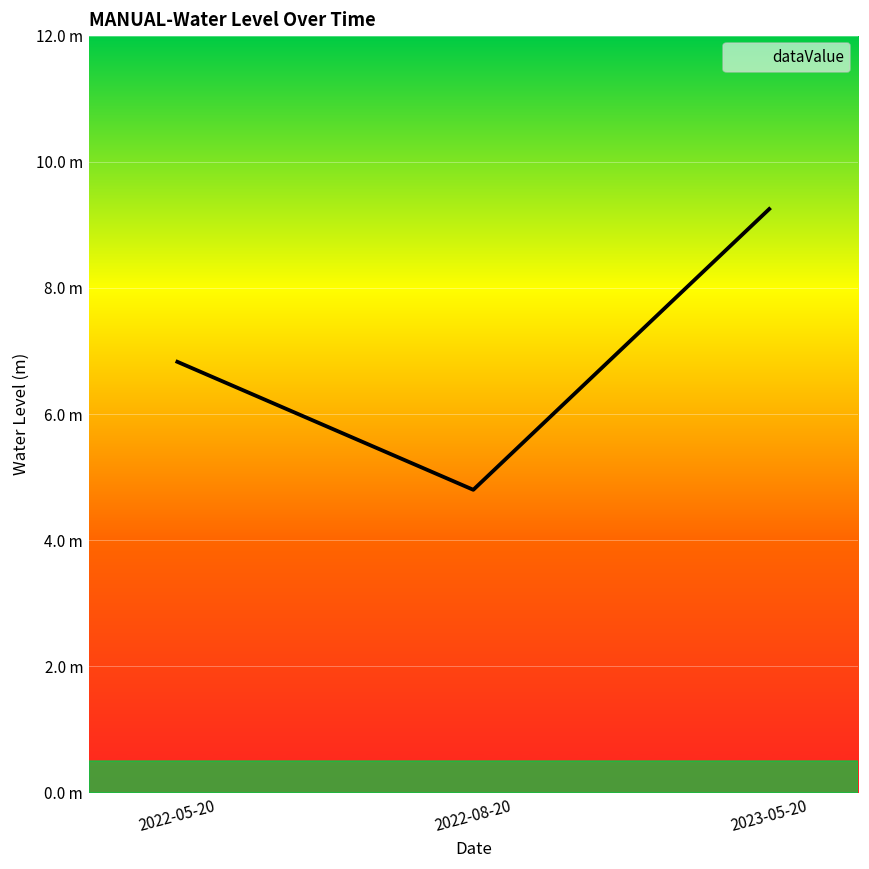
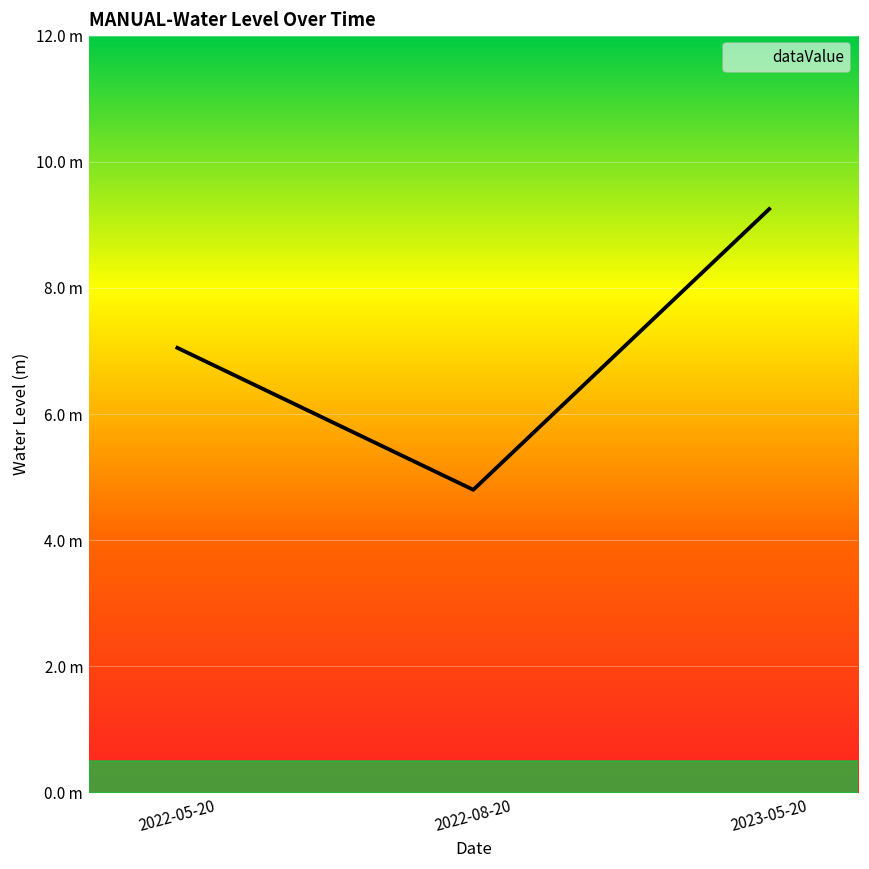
2022-05-20: 6.8 m -> 7.1 m
